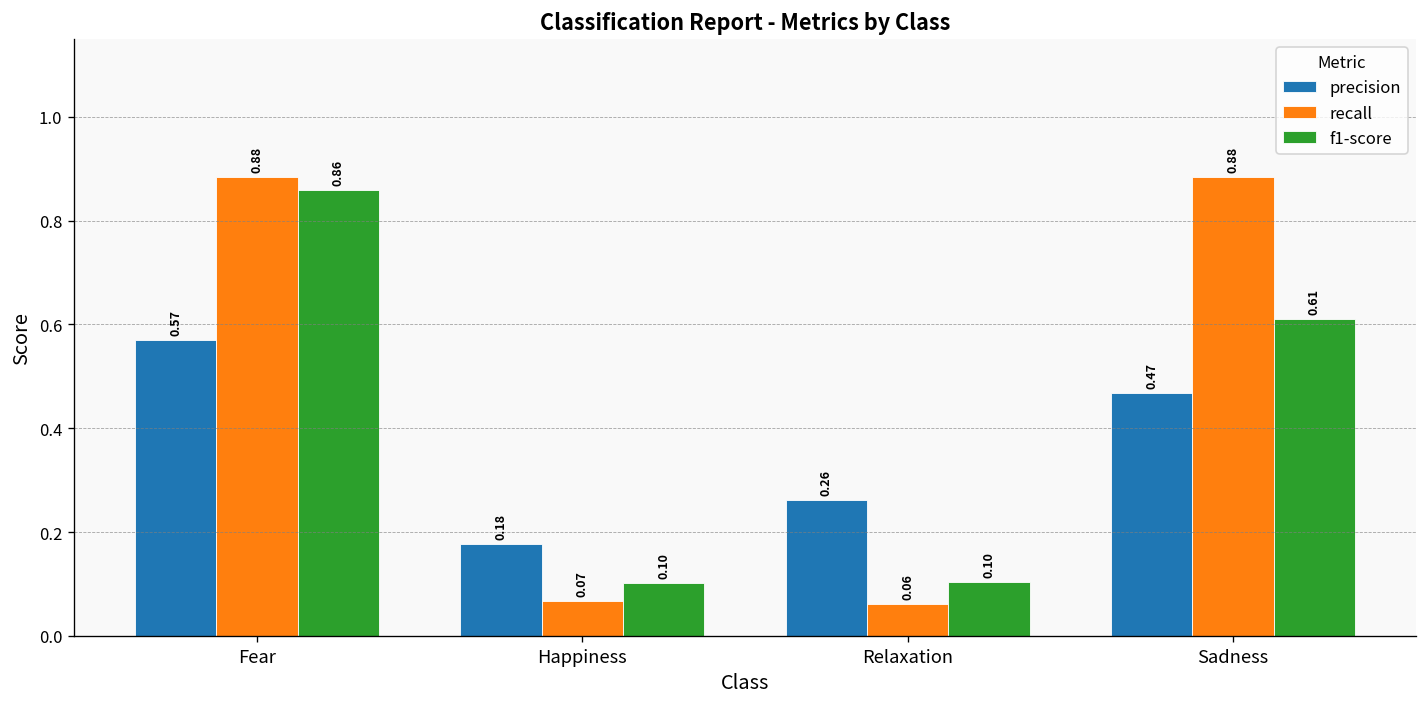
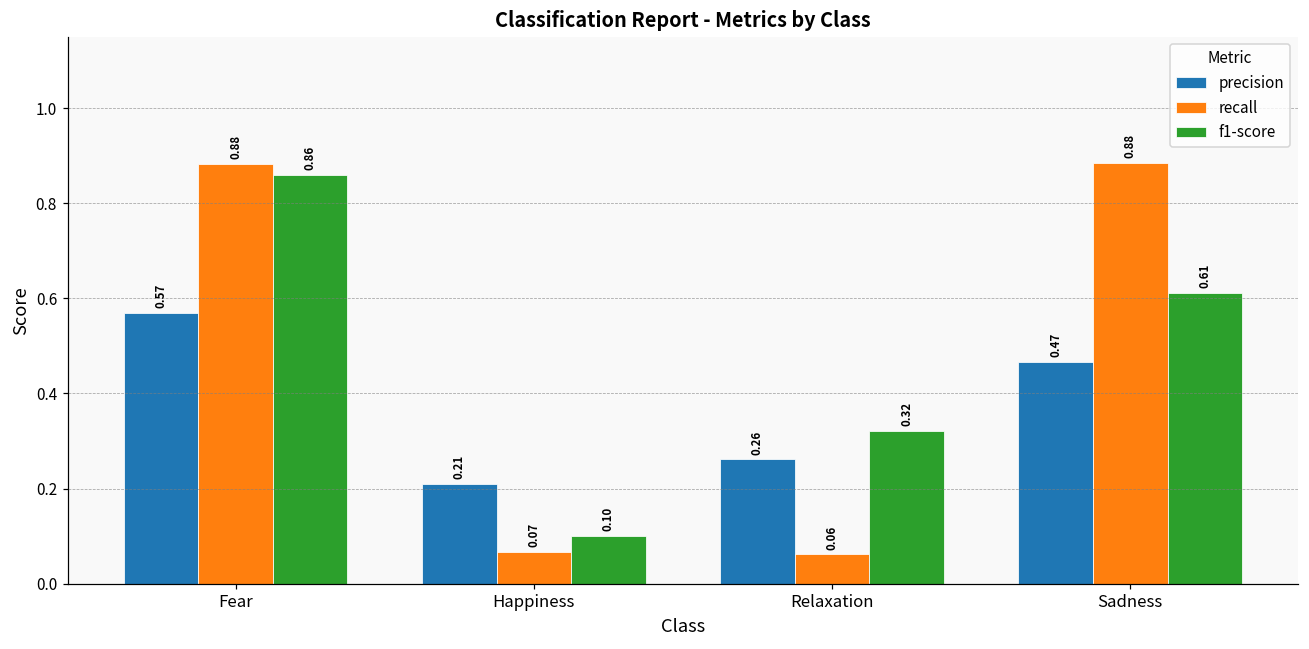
precision, Happiness: 0.18 -> 0.21
f1-score, Relaxation: 0.10 -> 0.32
